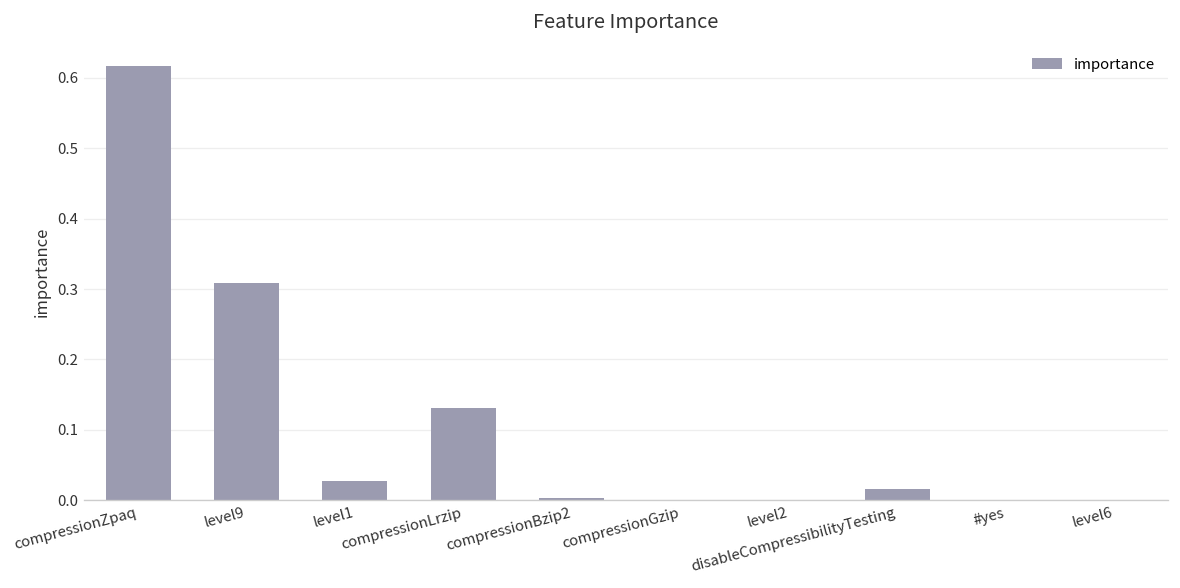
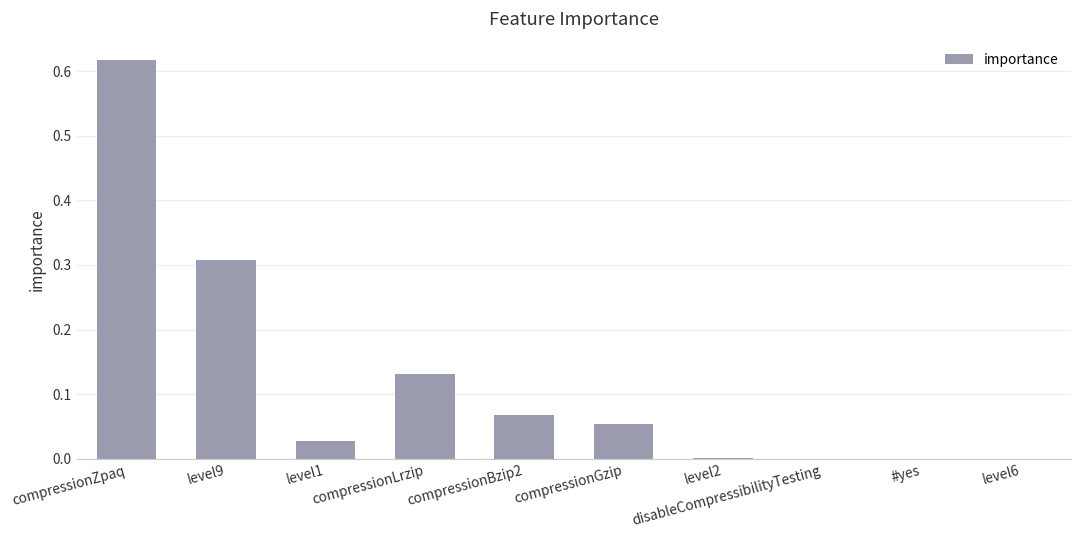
compressionBzip2: 0.00 -> 0.07
compressionGzip: 0.00 -> 0.05
disableCompressibilityTesting: 0.02 -> 0.00
